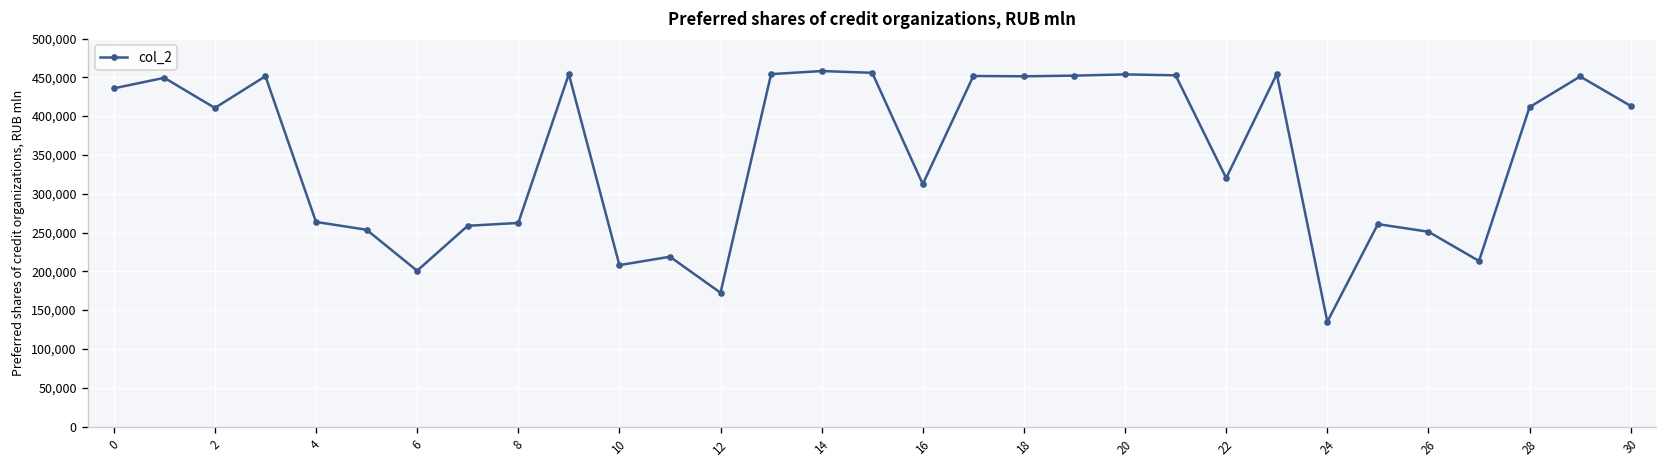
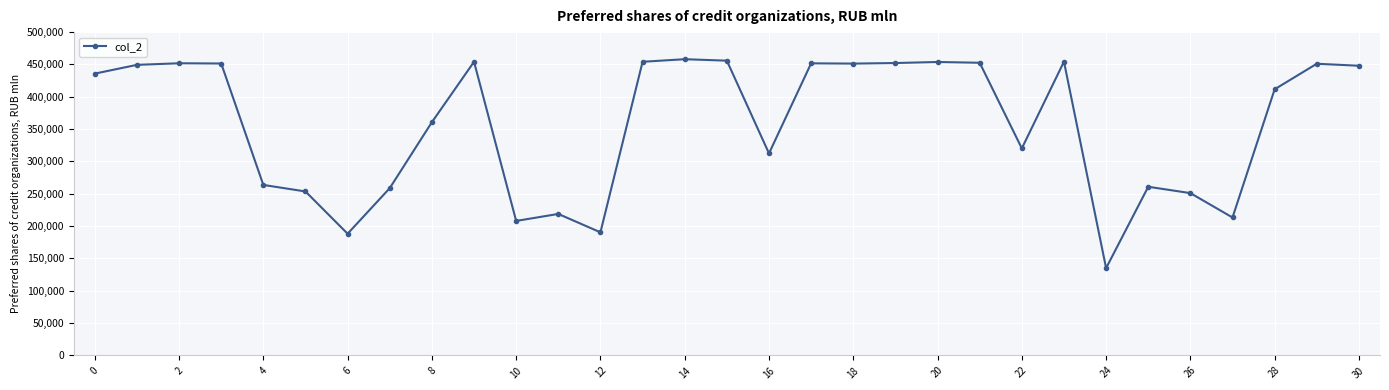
2: 410,000 -> 450,000
6: 200,000 -> 190,000
8: 260,000 -> 360,000
12: 170,000 -> 190,000
30: 410,000 -> 450,000
